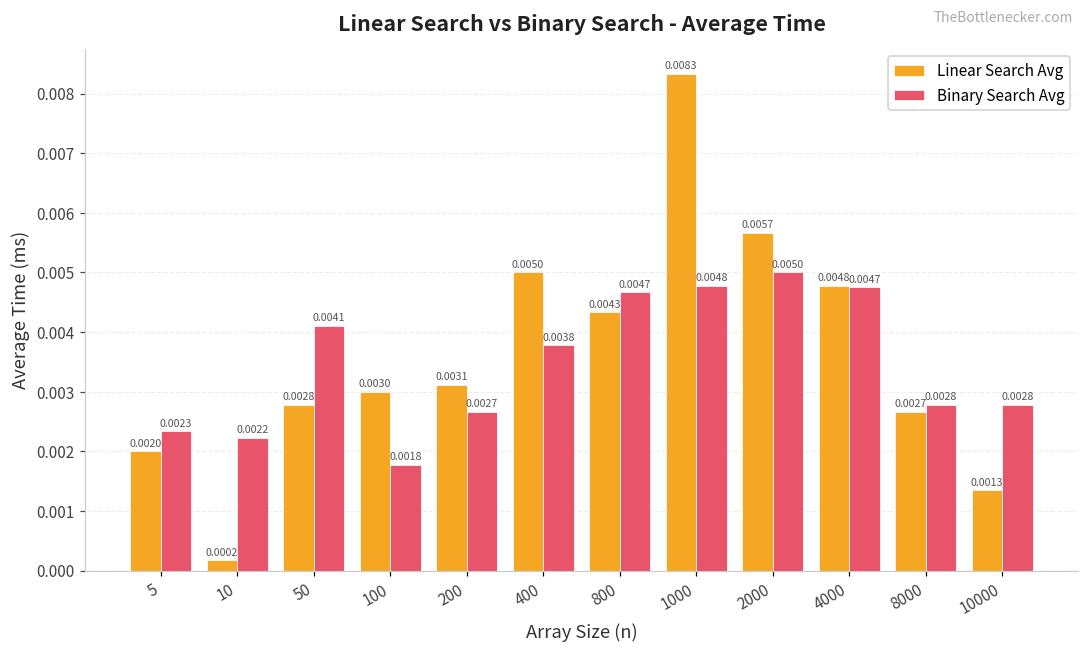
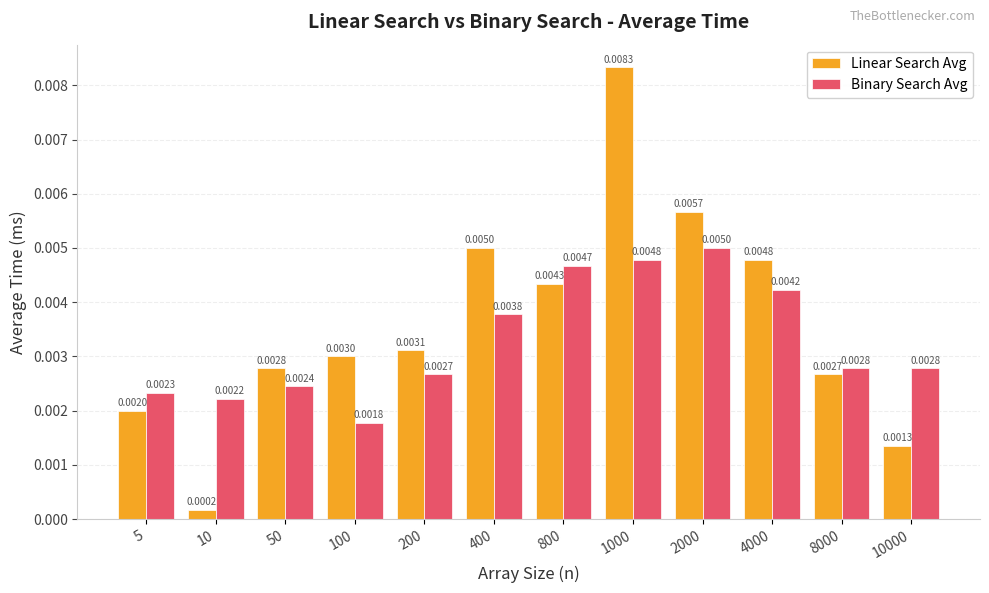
Binary Search Avg, 50: 0.0041 -> 0.0024
Binary Search Avg, 4000: 0.0047 -> 0.0042
